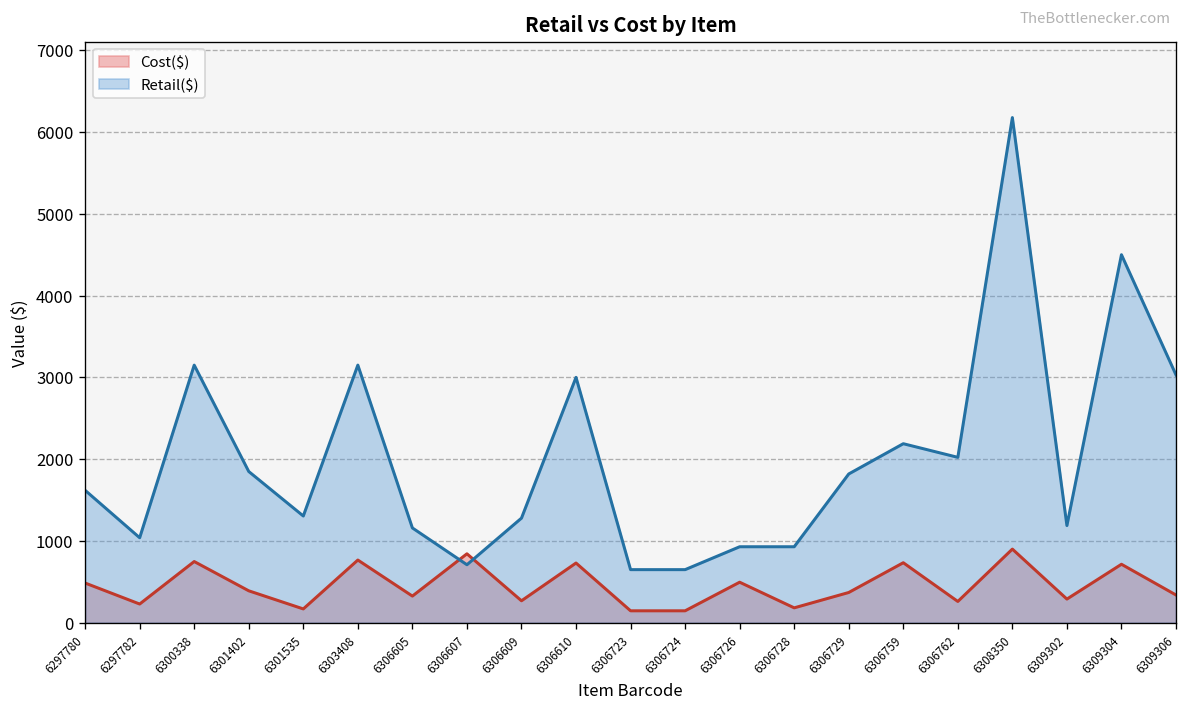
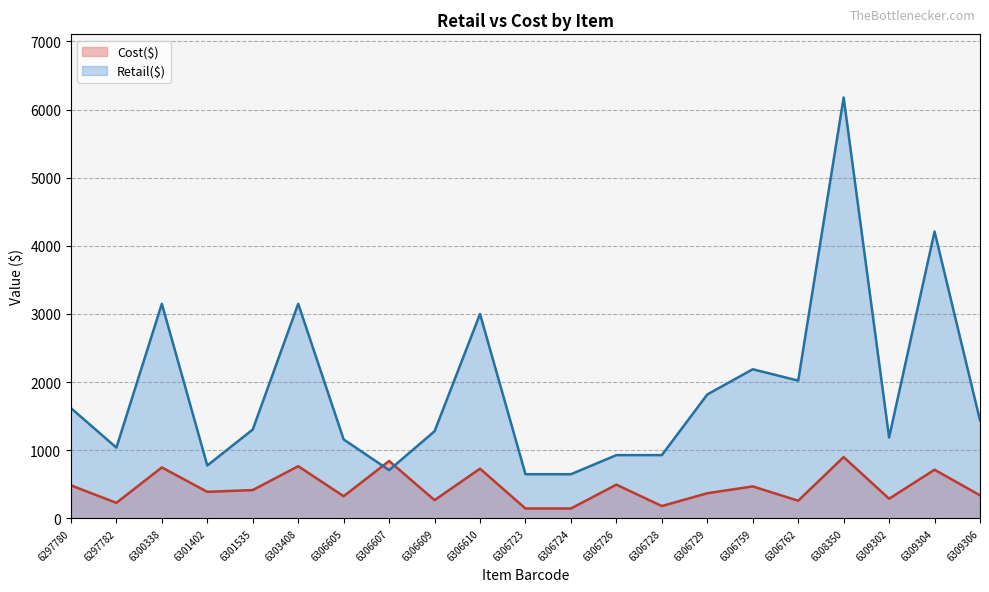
Retail($), 6301402: 1800 -> 800
Cost($), 6301535: 200 -> 400
Cost($), 6306759: 700 -> 500
Retail($), 6309304: 4500 -> 4200
Retail($), 6309306: 3000 -> 1400
